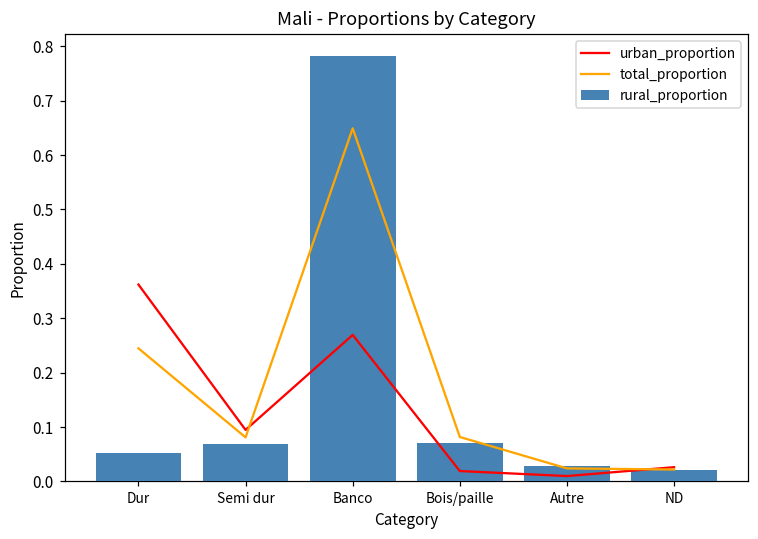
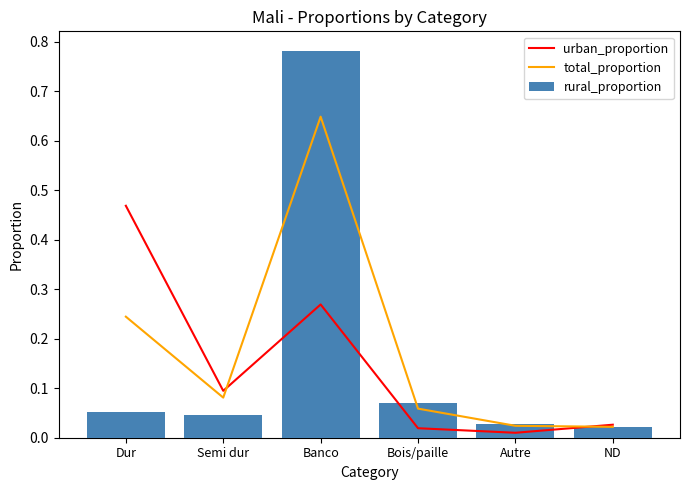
urban_proportion, Dur: 0.36 -> 0.47
rural_proportion, Semi dur: 0.07 -> 0.05
total_proportion, Bois/paille: 0.08 -> 0.06
